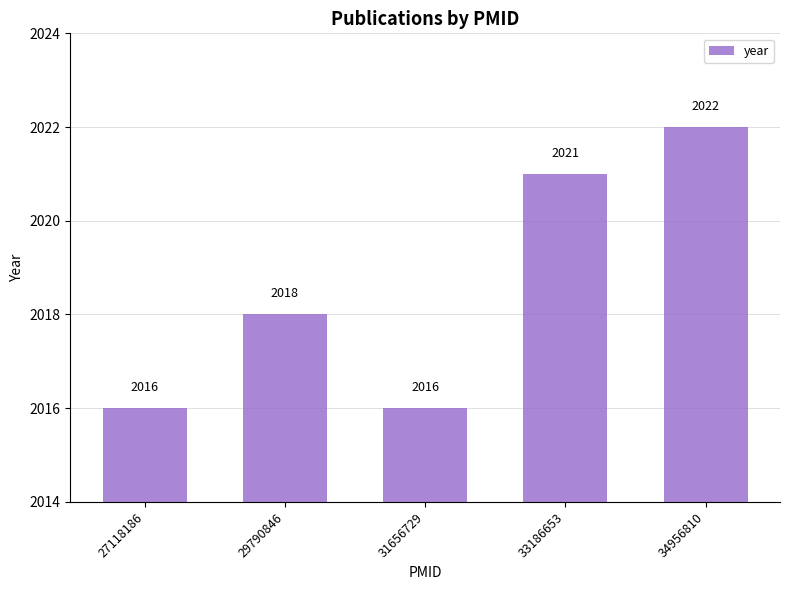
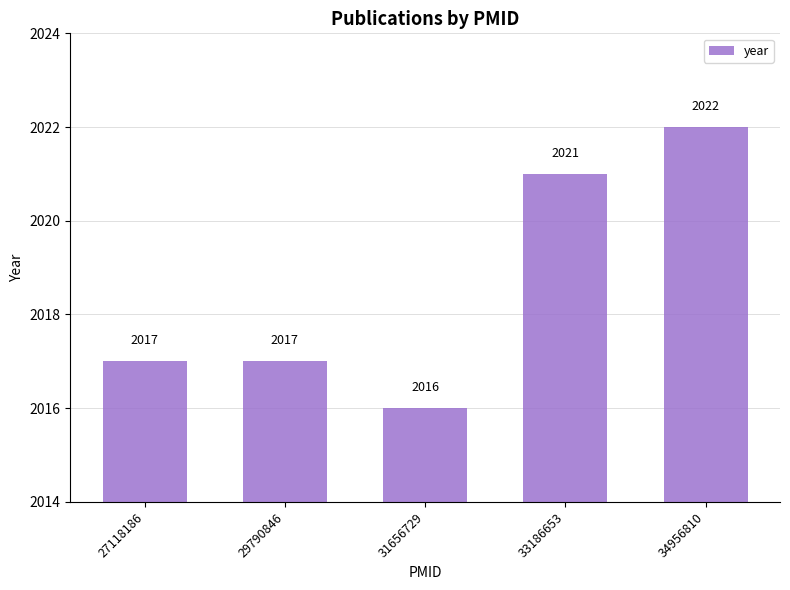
27118186: 2016 -> 2017
29790846: 2018 -> 2017
